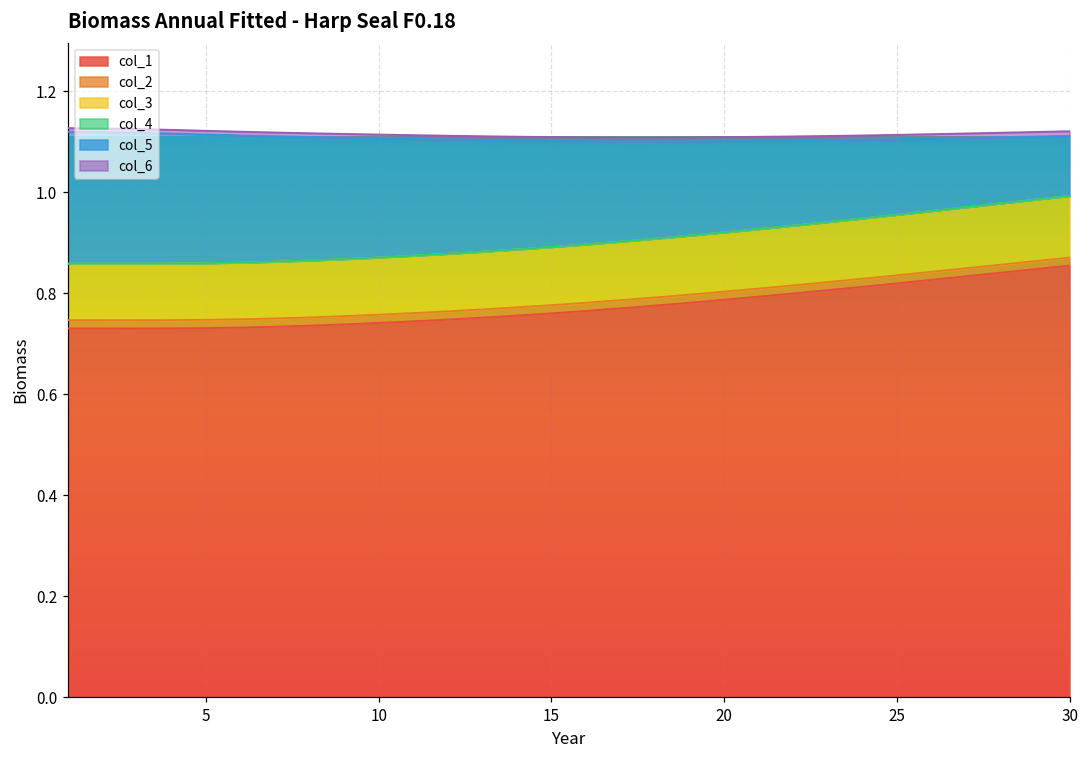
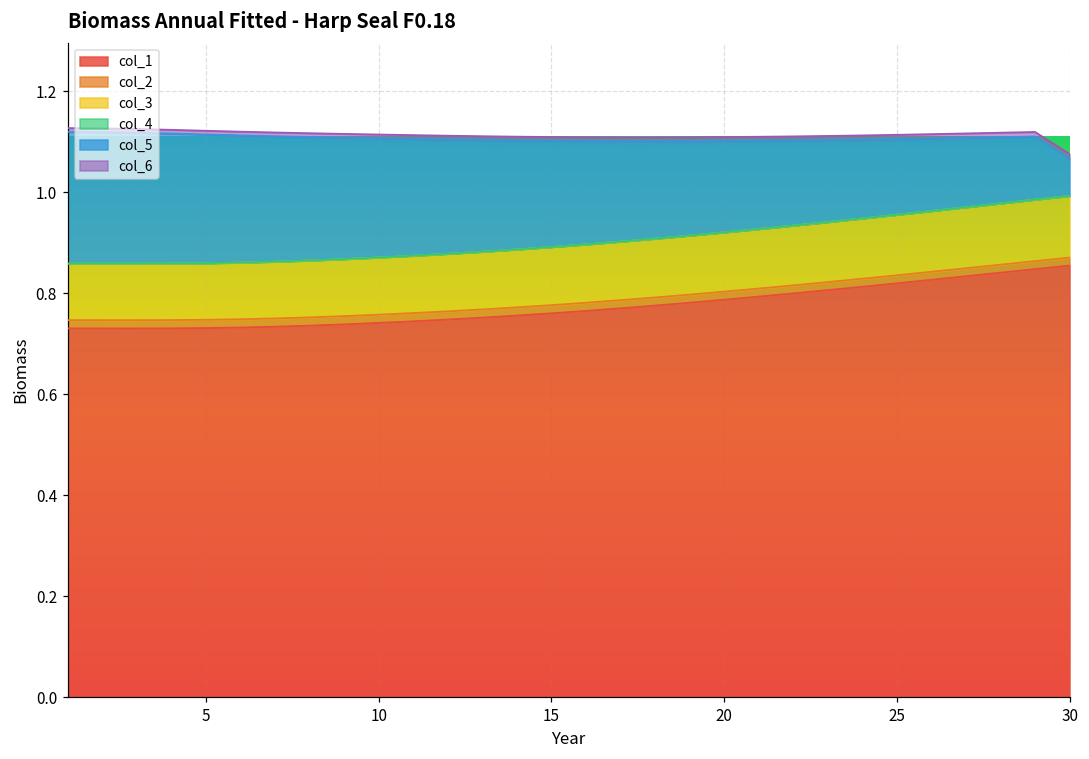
col_5, 30: 0.12 -> 0.07
